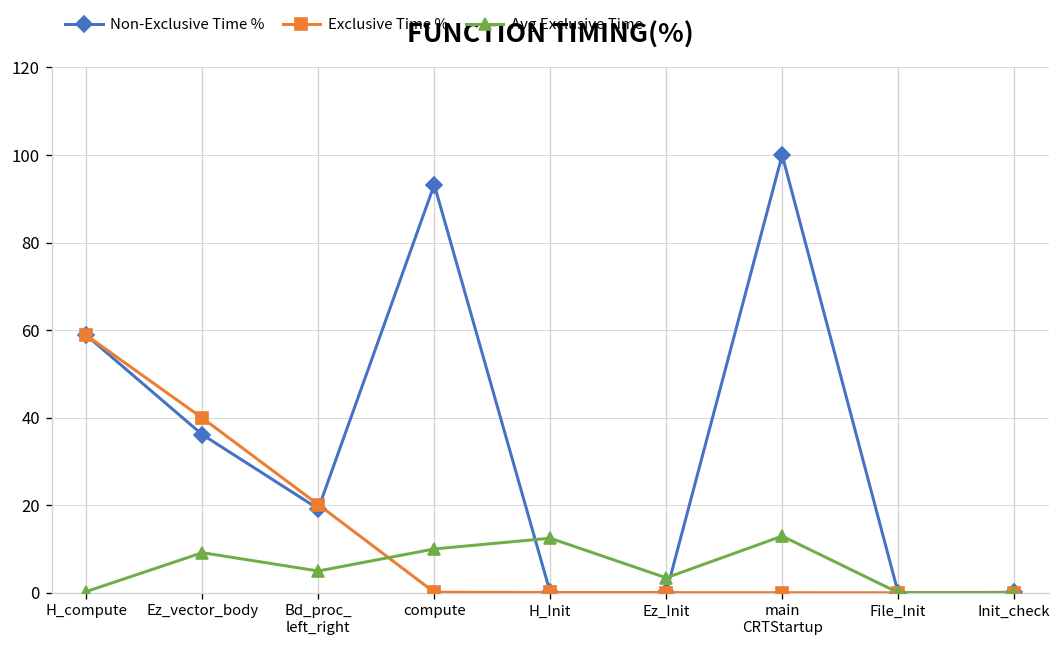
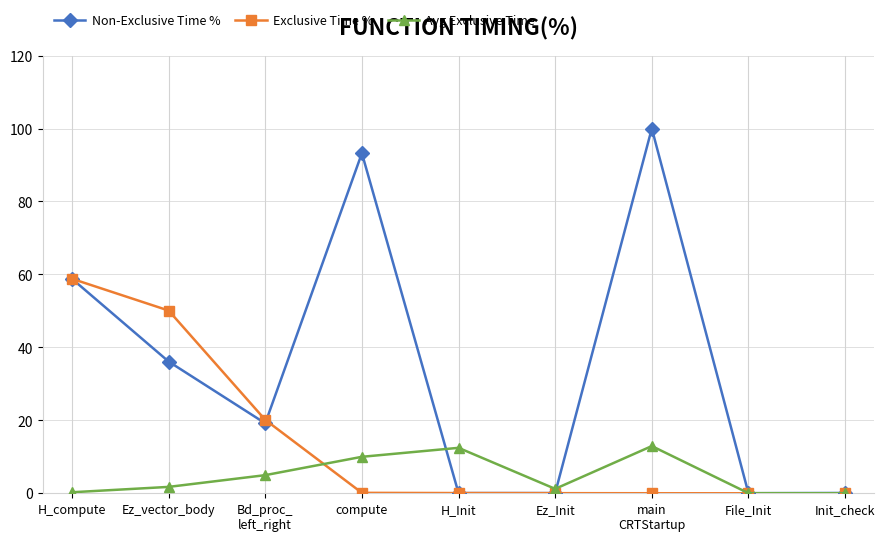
Exclusive Time %, Ez_vector_body: 40 -> 50
Avg Exclusive Time, Ez_vector_body: 9 -> 2
Avg Exclusive Time, Ez_Init: 3 -> 1
